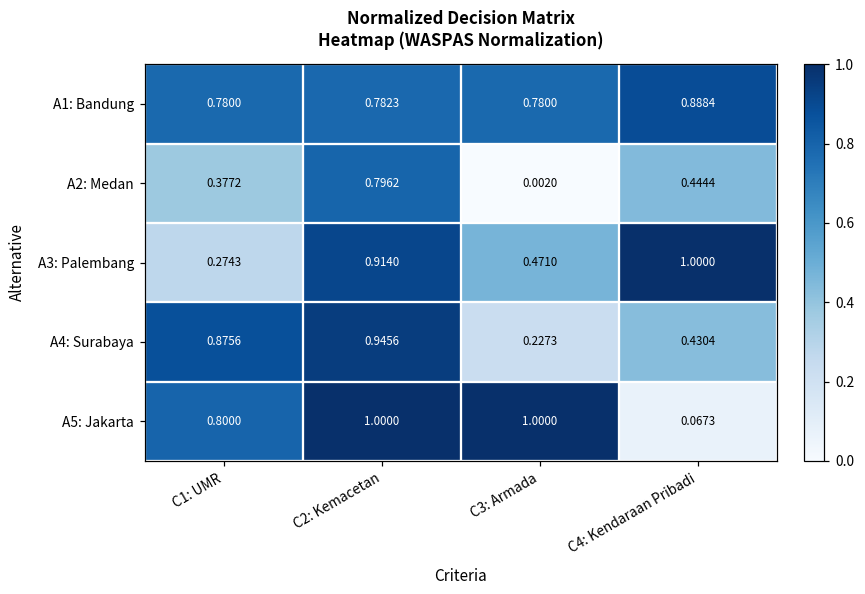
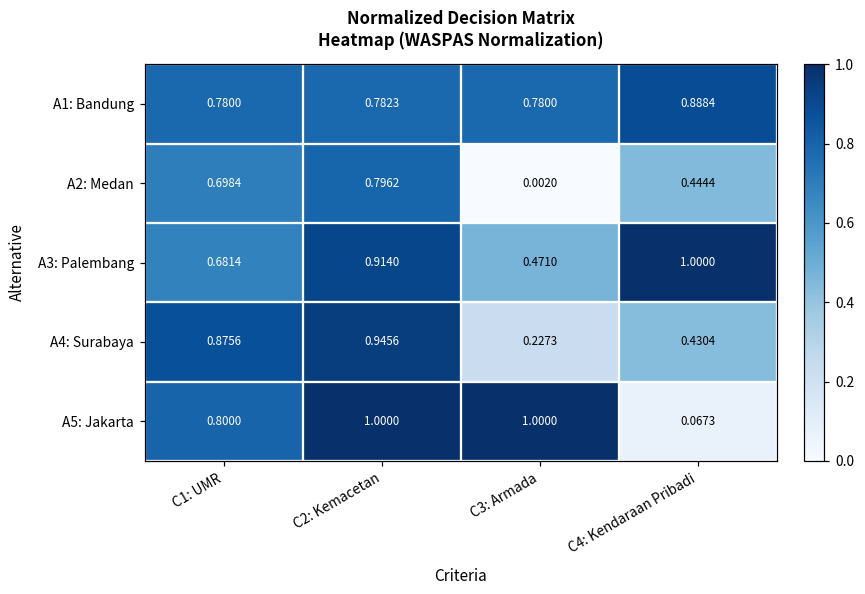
A2: Medan, C1: UMR: 0.3772 -> 0.6984
A3: Palembang, C1: UMR: 0.2743 -> 0.6814
